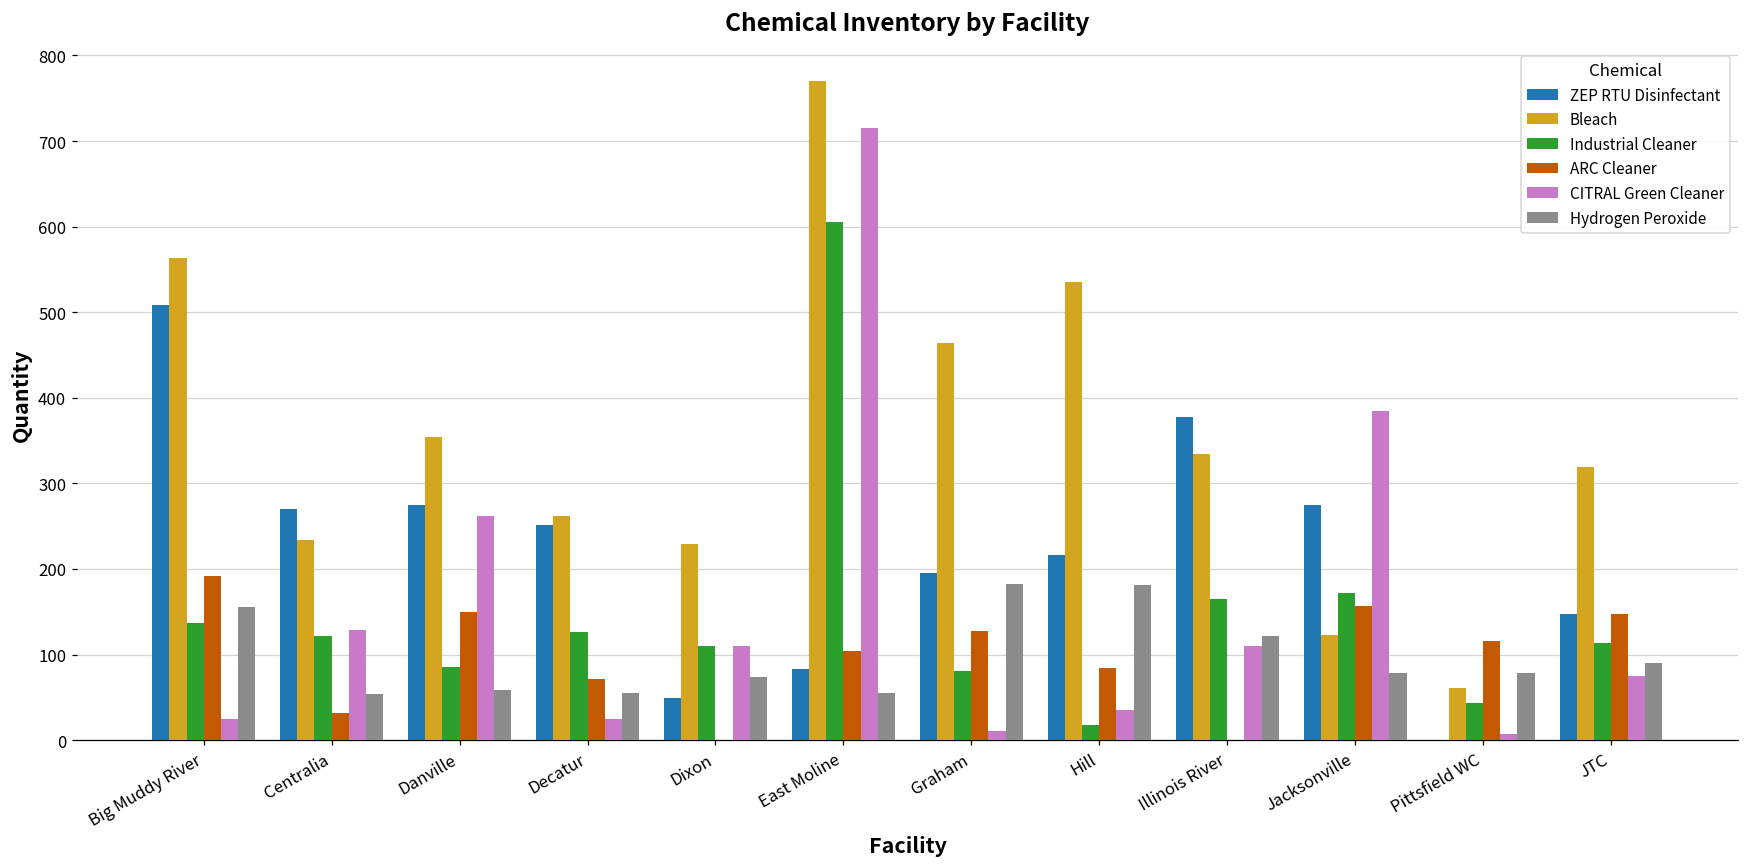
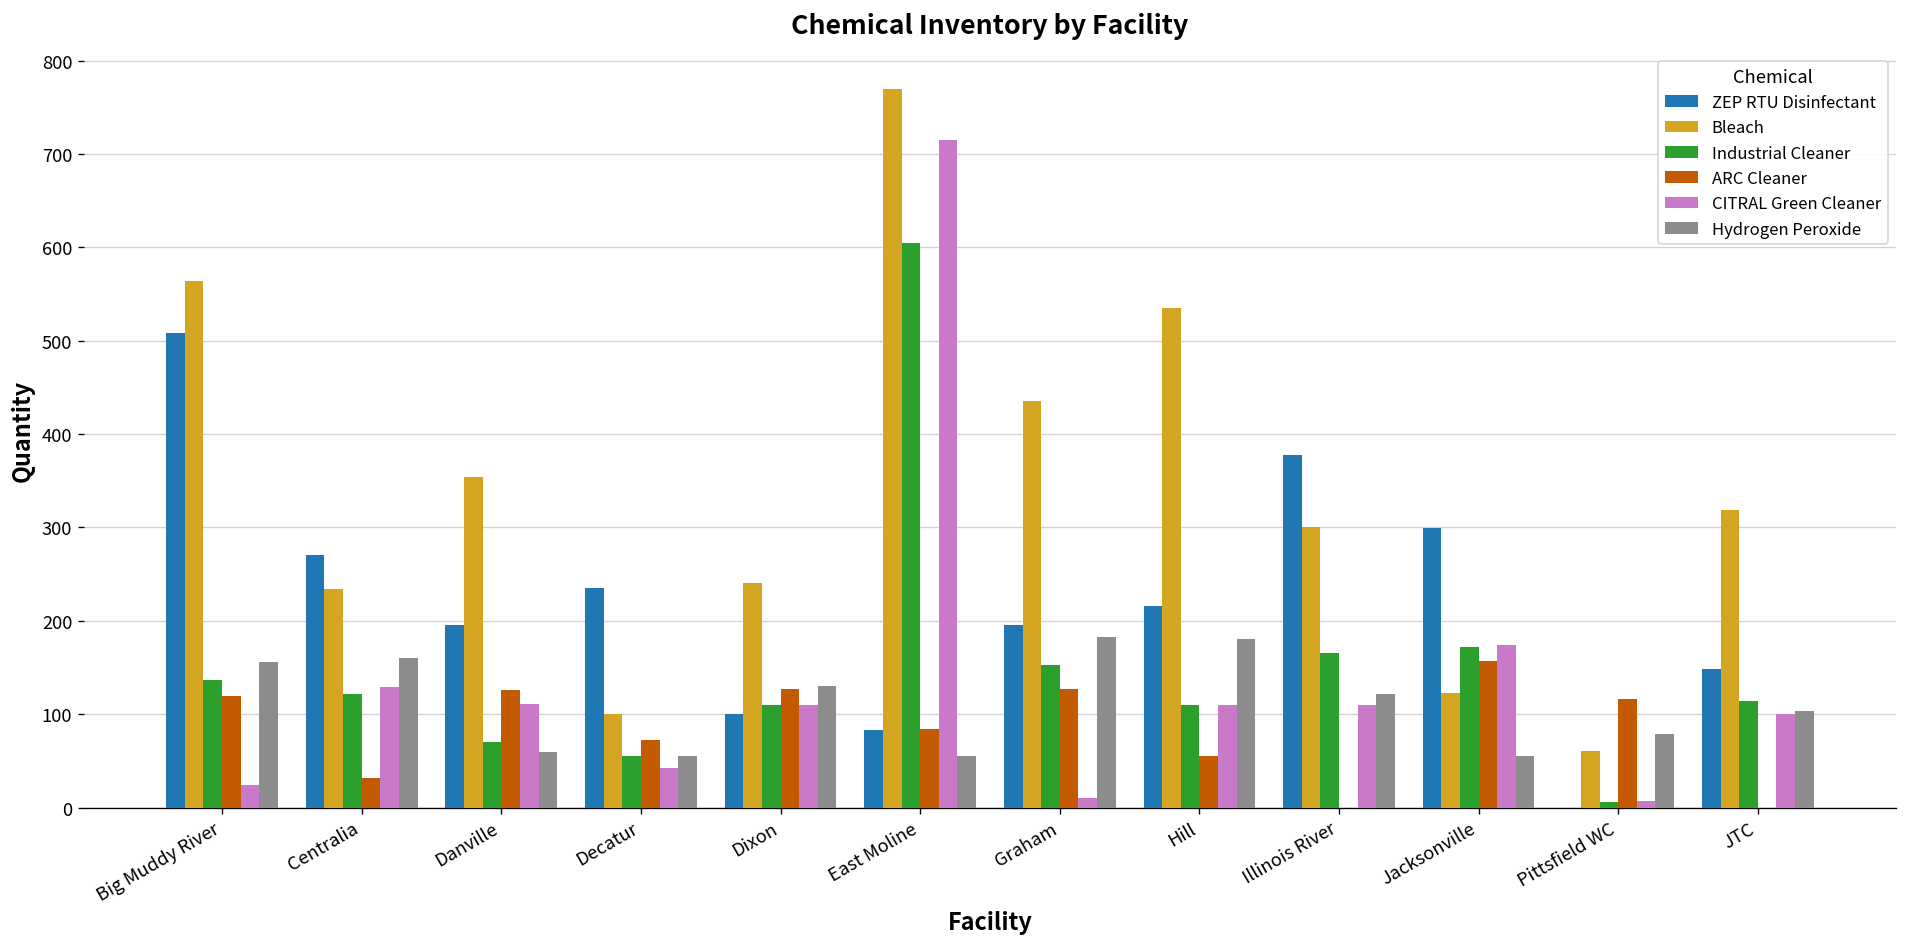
ARC Cleaner, Big Muddy River: 190 -> 120
Hydrogen Peroxide, Centralia: 50 -> 160
ZEP RTU Disinfectant, Danville: 280 -> 200
Industrial Cleaner, Danville: 90 -> 70
ARC Cleaner, Danville: 150 -> 130
CITRAL Green Cleaner, Danville: 260 -> 110
ZEP RTU Disinfectant, Decatur: 250 -> 240
Bleach, Decatur: 260 -> 100
Industrial Cleaner, Decatur: 130 -> 60
CITRAL Green Cleaner, Decatur: 30 -> 40
ZEP RTU Disinfectant, Dixon: 50 -> 100
Bleach, Dixon: 230 -> 240
ARC Cleaner, Dixon: 0 -> 130
Hydrogen Peroxide, Dixon: 70 -> 130
ARC Cleaner, East Moline: 100 -> 80
Bleach, Graham: 460 -> 440
Industrial Cleaner, Graham: 80 -> 150
Industrial Cleaner, Hill: 20 -> 110
ARC Cleaner, Hill: 80 -> 60
CITRAL Green Cleaner, Hill: 40 -> 110
Bleach, Illinois River: 330 -> 300
ZEP RTU Disinfectant, Jacksonville: 280 -> 300
CITRAL Green Cleaner, Jacksonville: 390 -> 170
Hydrogen Peroxide, Jacksonville: 80 -> 60
Industrial Cleaner, Pittsfield WC: 40 -> 10
ARC Cleaner, JTC: 150 -> 0
CITRAL Green Cleaner, JTC: 80 -> 100
Hydrogen Peroxide, JTC: 90 -> 100
